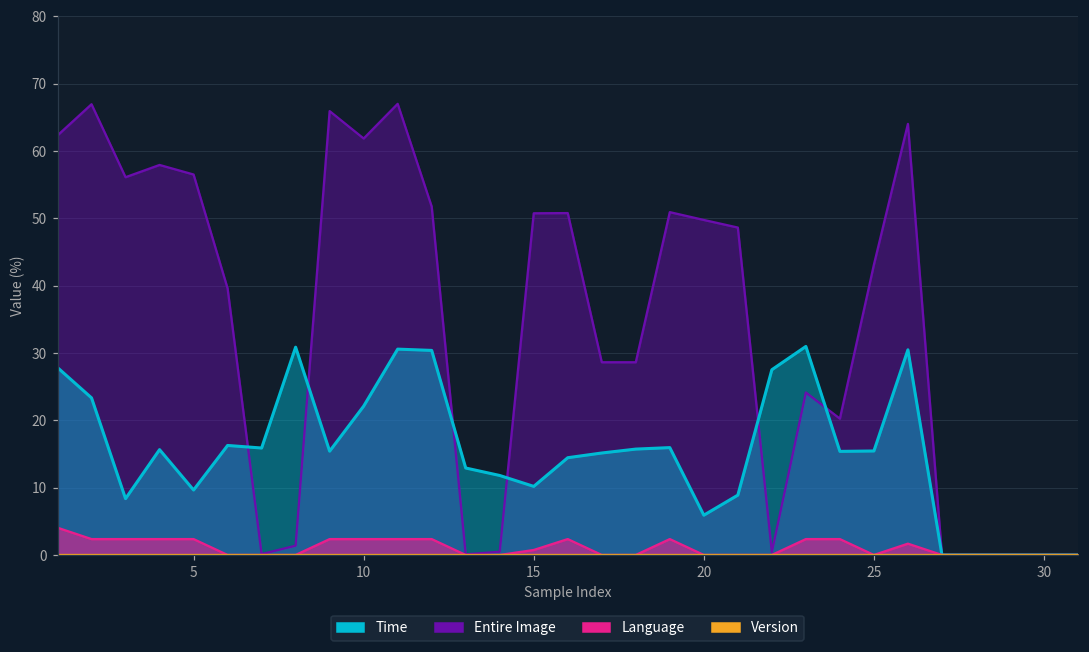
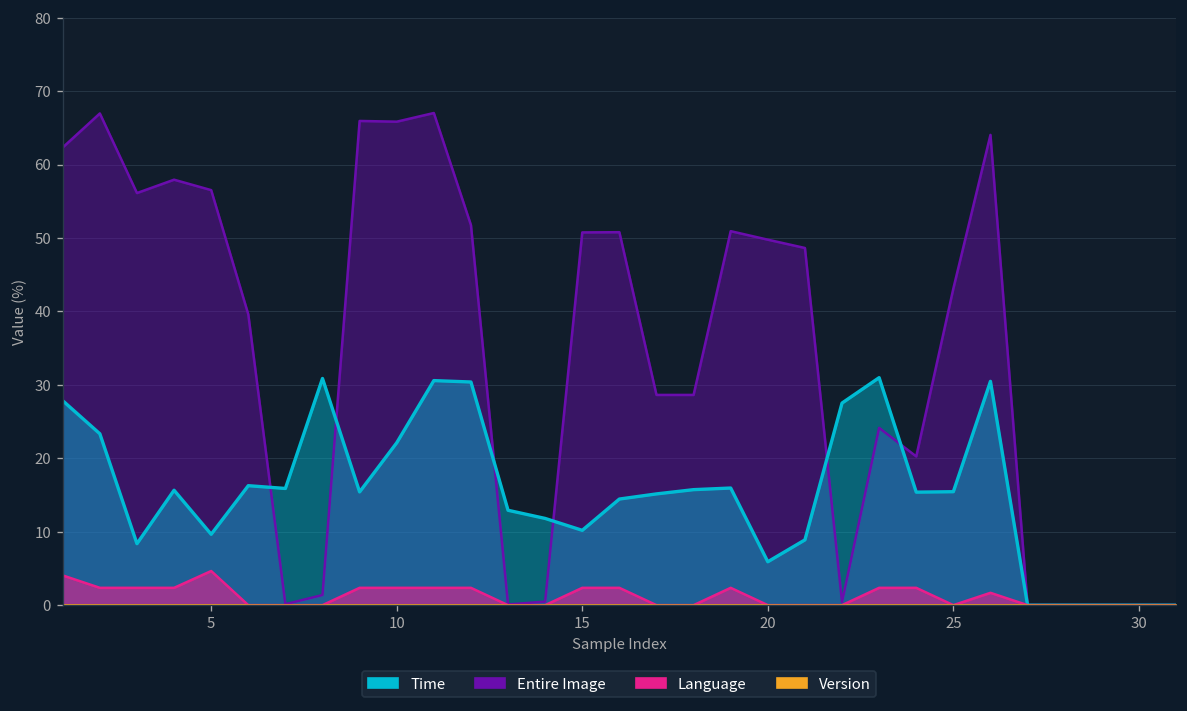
Language, 5: 2 -> 5
Entire Image, 10: 62 -> 66
Language, 15: 1 -> 2
